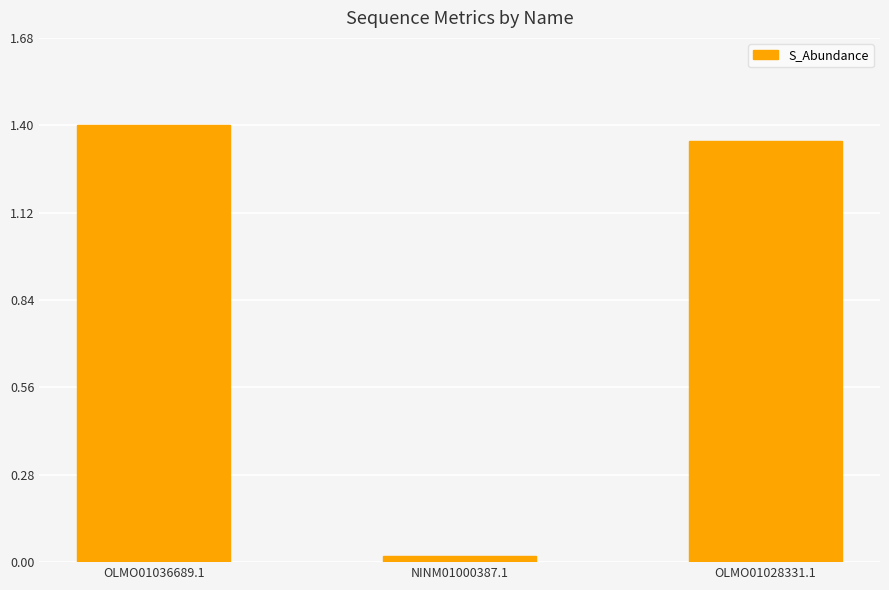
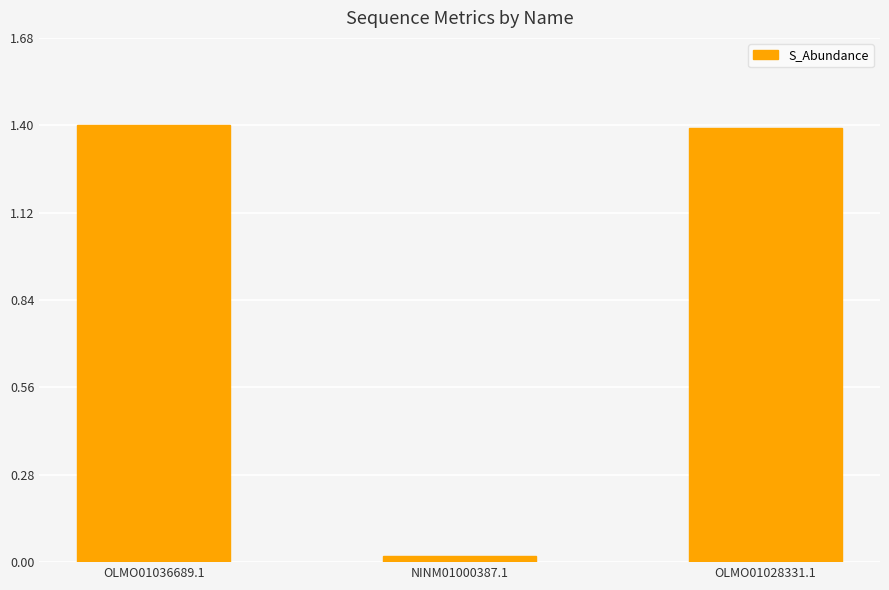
OLMO01028331.1: 1.35 -> 1.39
